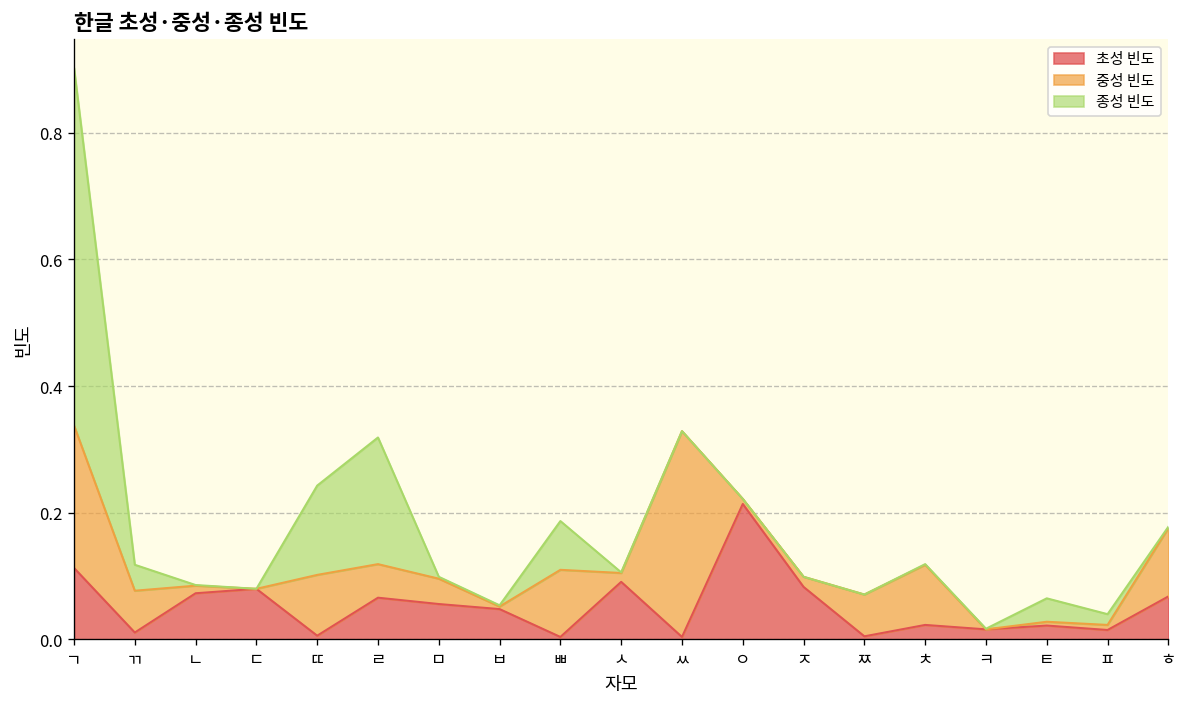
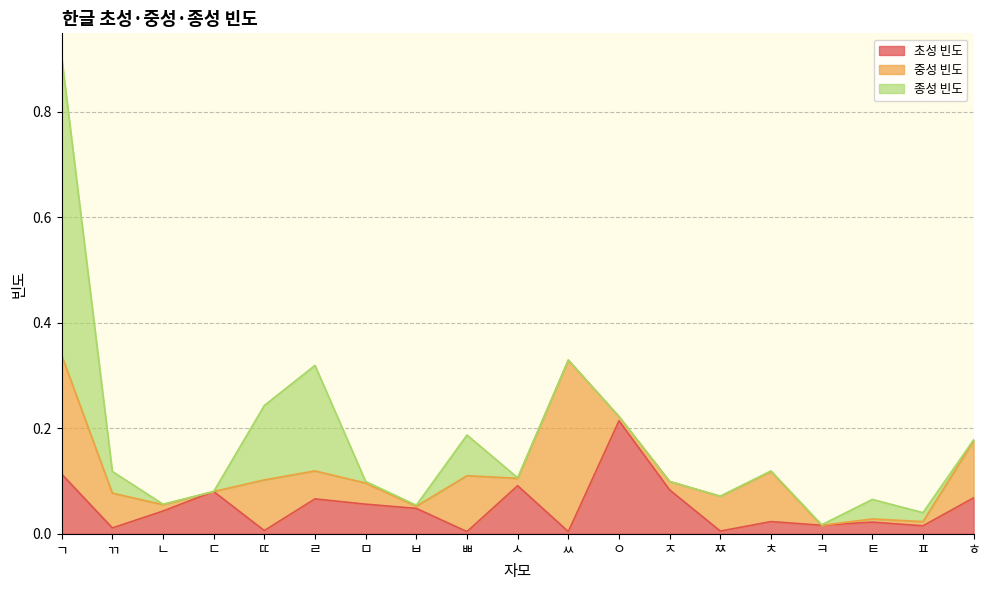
초성 빈도, ㄴ: 0.07 -> 0.04
